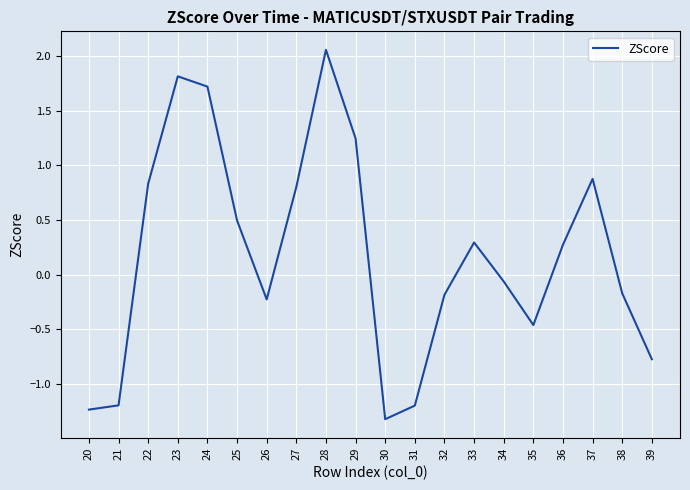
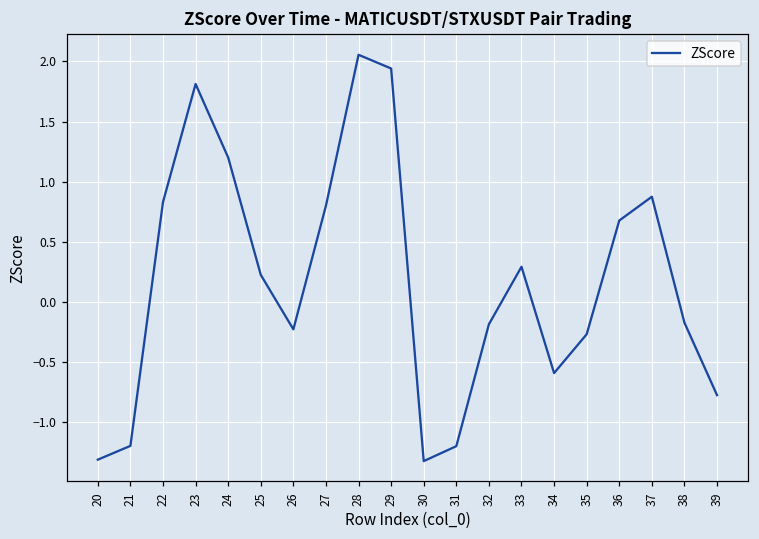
20: -1.24 -> -1.31
24: 1.72 -> 1.20
25: 0.49 -> 0.23
29: 1.24 -> 1.94
34: -0.06 -> -0.59
35: -0.46 -> -0.27
36: 0.27 -> 0.68
